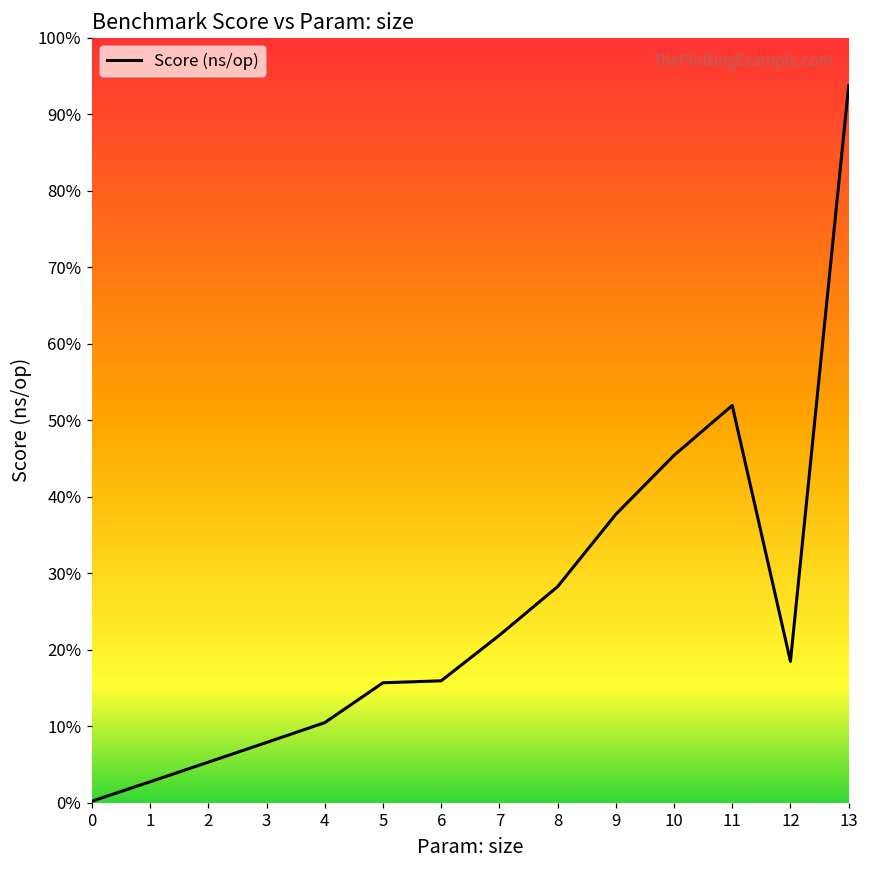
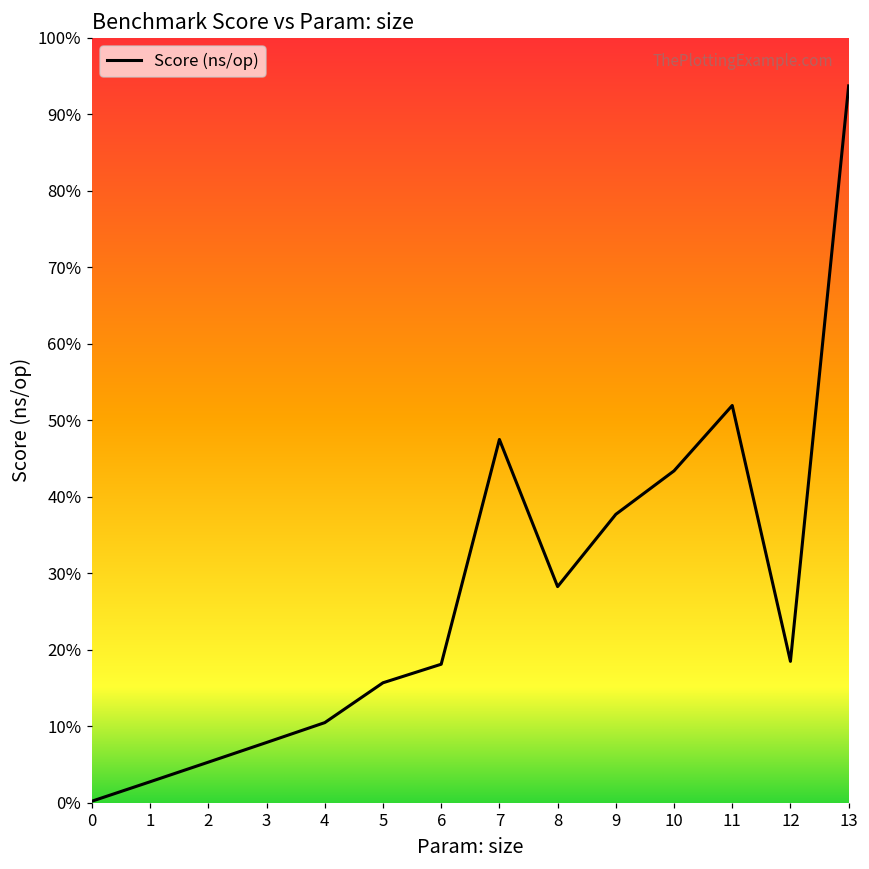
6: 16% -> 18%
7: 22% -> 47%
10: 45% -> 43%
